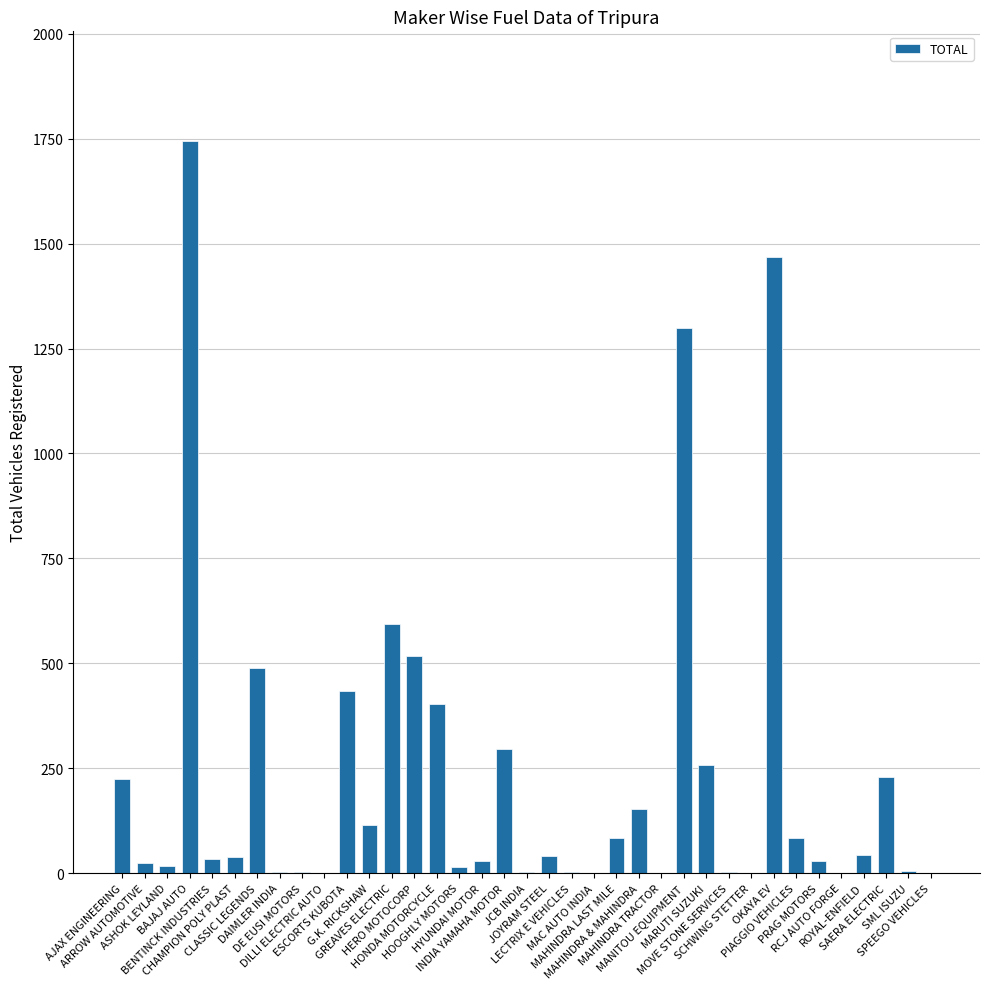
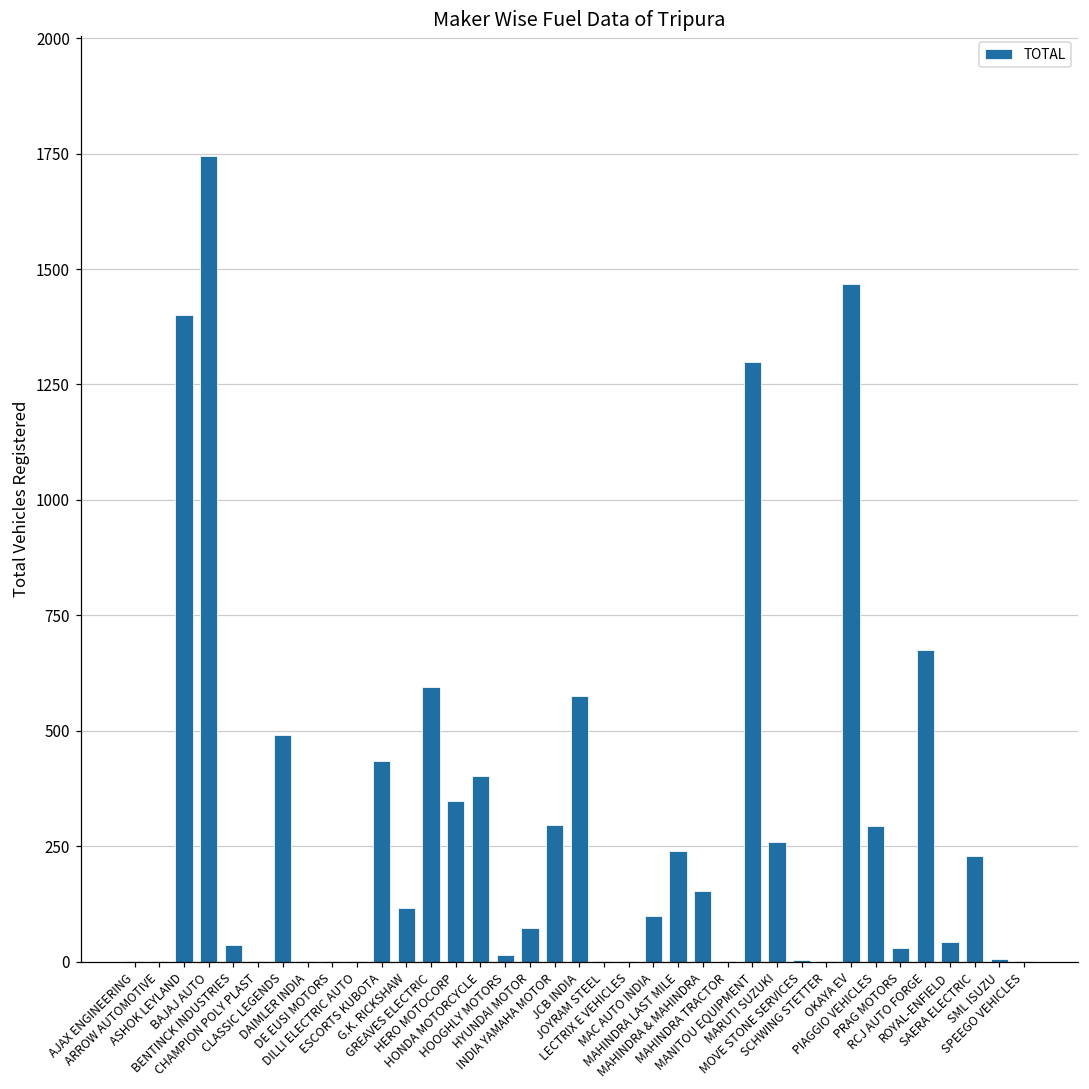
AJAX ENGINEERING: 230 -> 0
ARROW AUTOMOTIVE: 30 -> 0
ASHOK LEYLAND: 20 -> 1400
CHAMPION POLY PLAST: 40 -> 0
HERO MOTOCORP: 520 -> 350
HYUNDAI MOTOR: 30 -> 70
JCB INDIA: 0 -> 580
JOYRAM STEEL: 40 -> 0
MAC AUTO INDIA: 0 -> 100
MAHINDRA LAST MILE: 80 -> 240
PIAGGIO VEHICLES: 80 -> 290
RCJ AUTO FORGE: 0 -> 670
